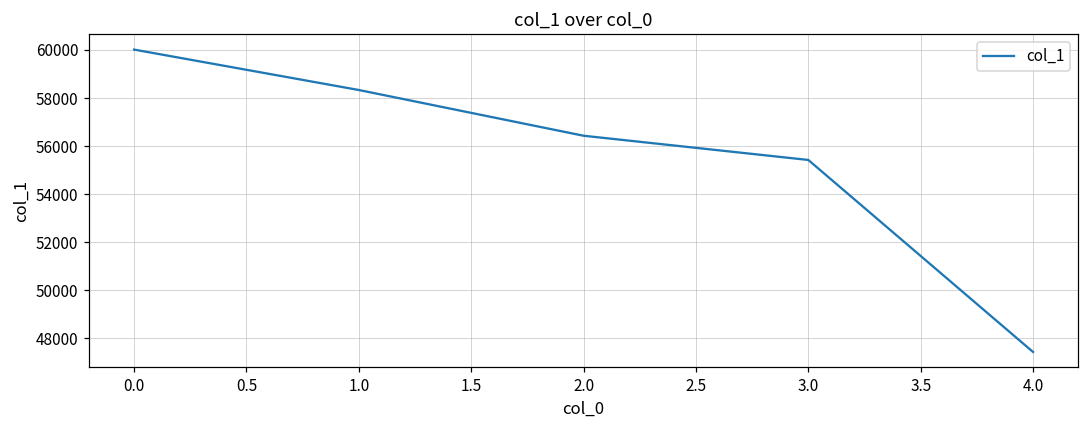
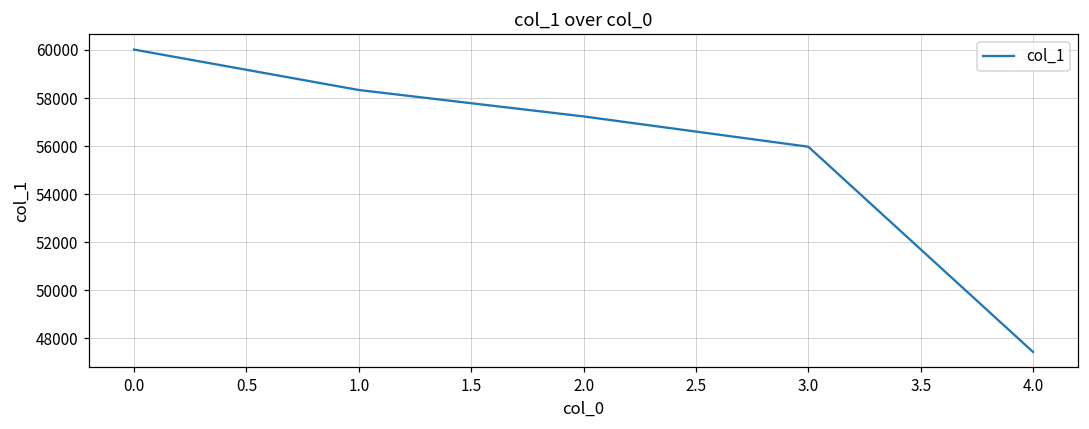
2.0: 56400 -> 57200
3.0: 55400 -> 56000
